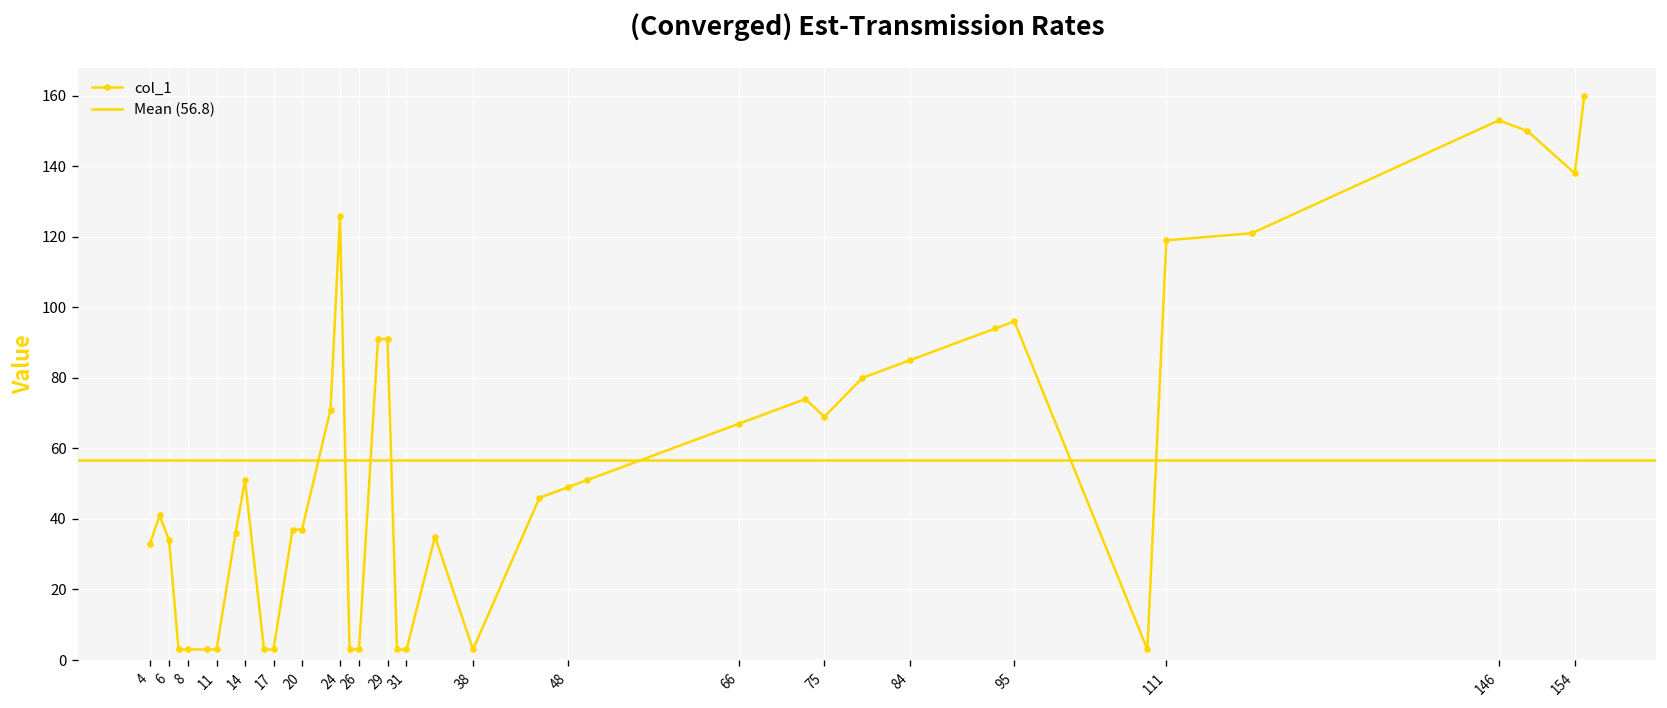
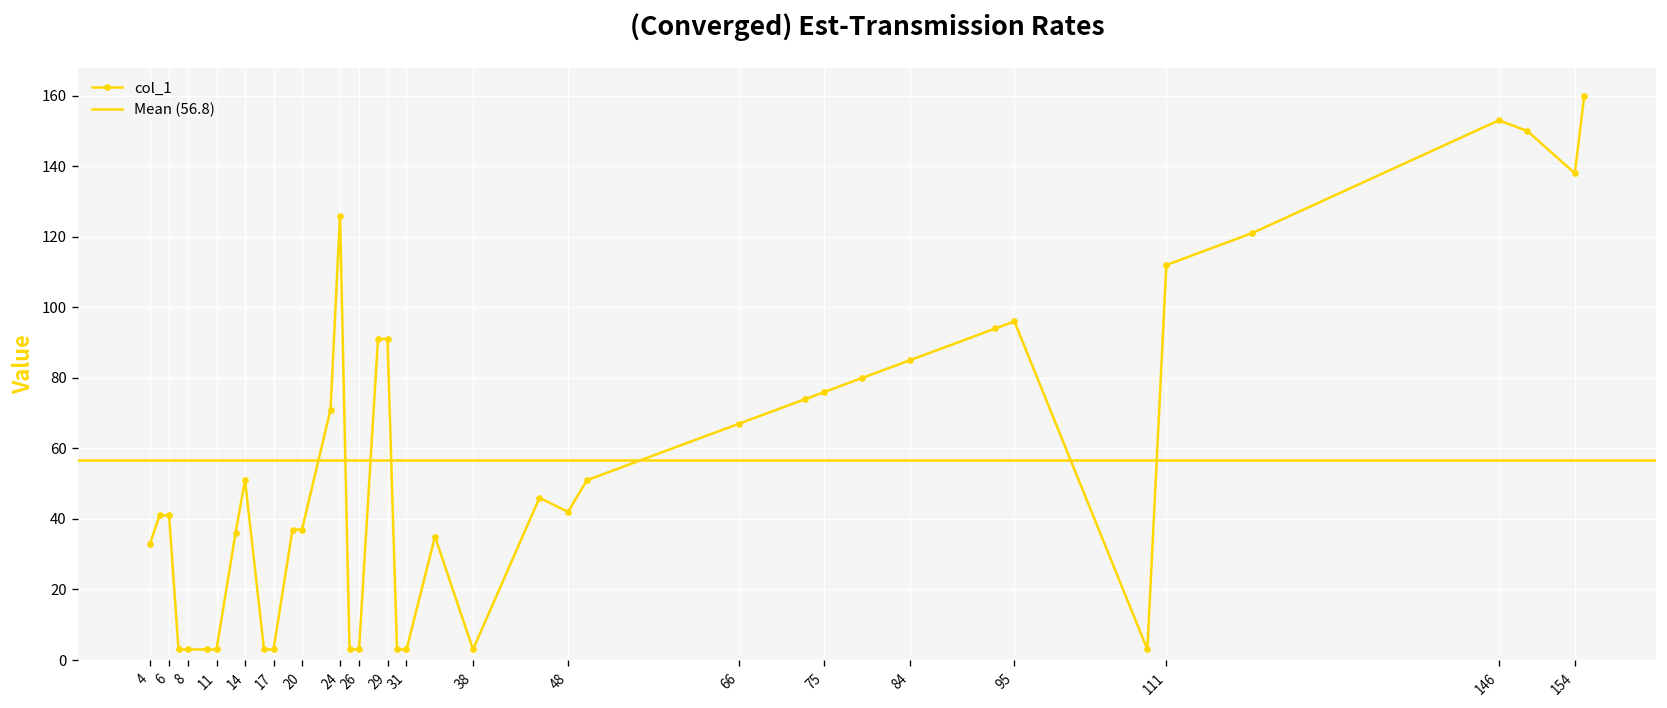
6: 34 -> 41
48: 49 -> 42
75: 69 -> 76
111: 119 -> 112
